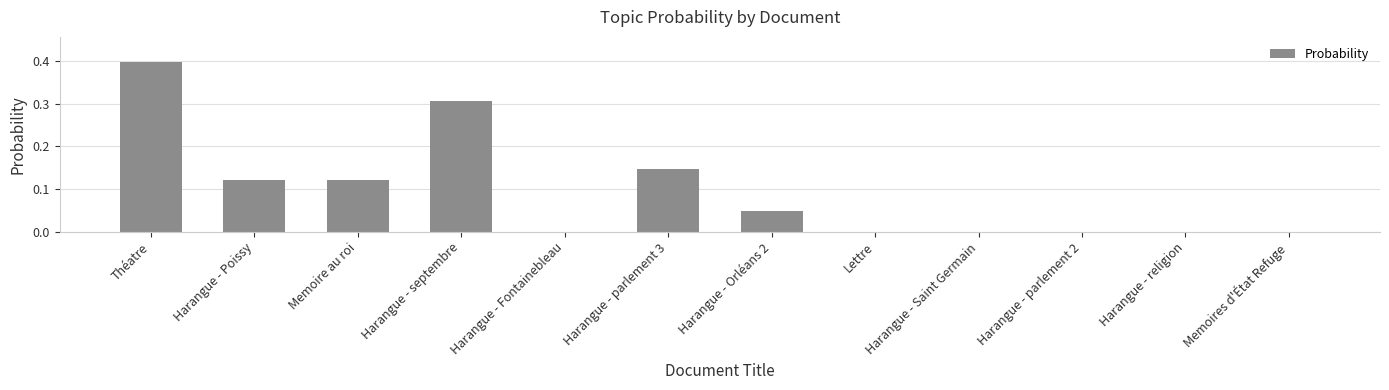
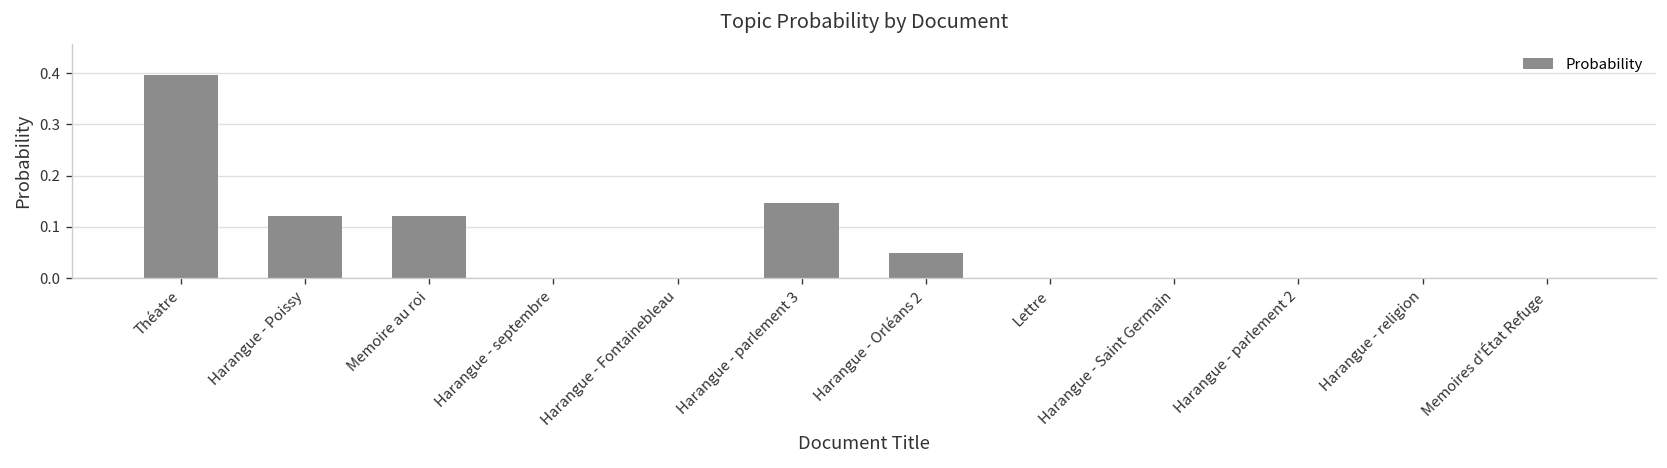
Harangue - septembre: 0.31 -> 0.00
